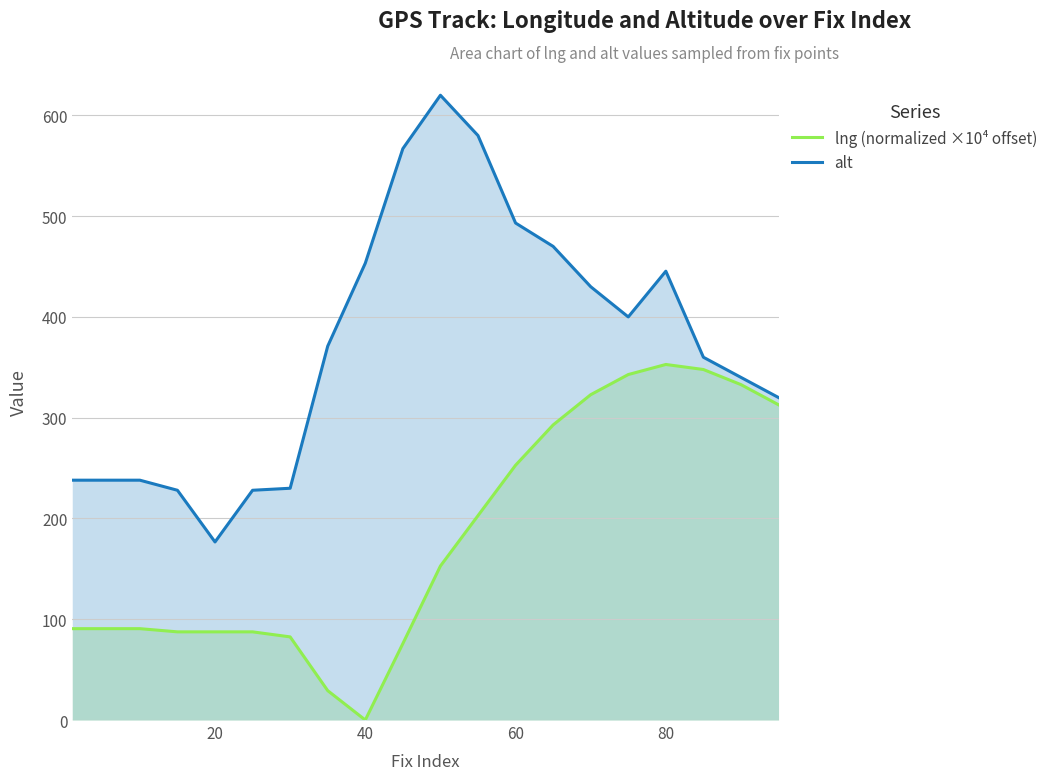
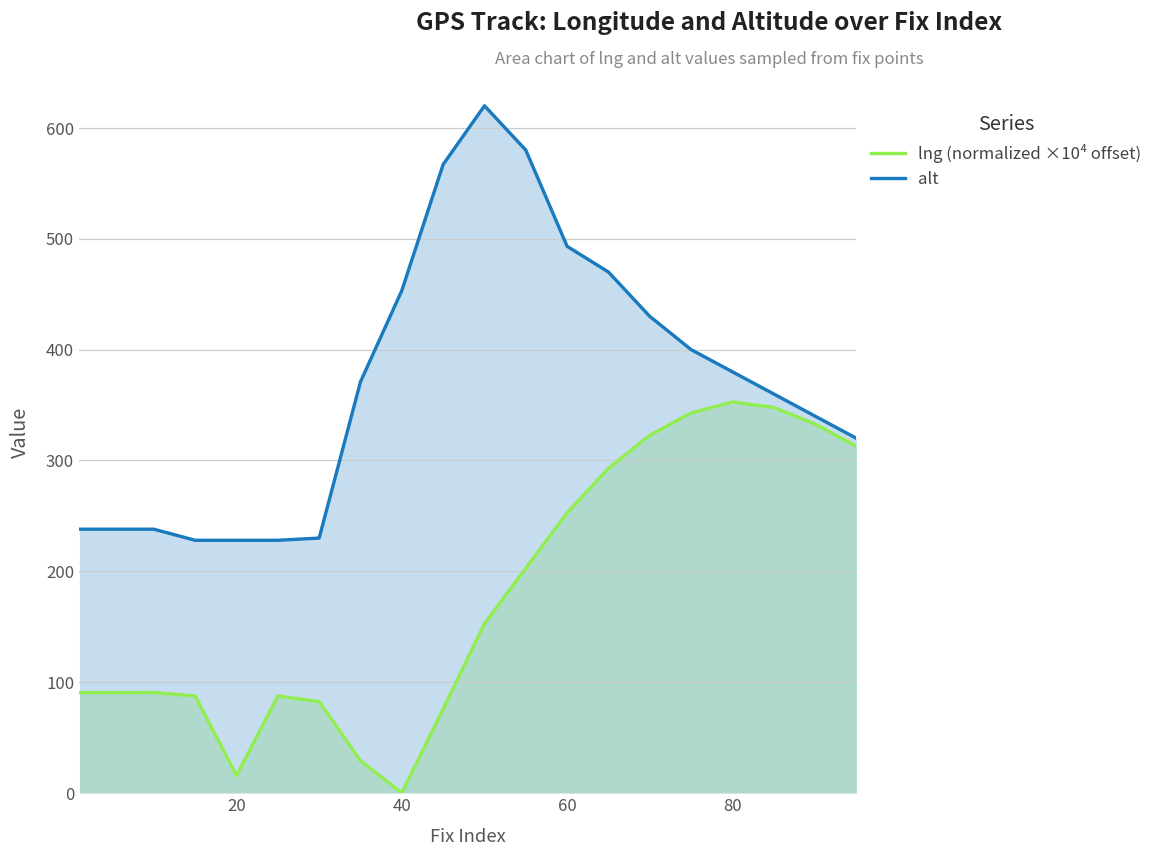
lng (normalized ×10⁴ offset), 20: 88 -> 16
alt, 20: 177 -> 228
alt, 80: 445 -> 380
